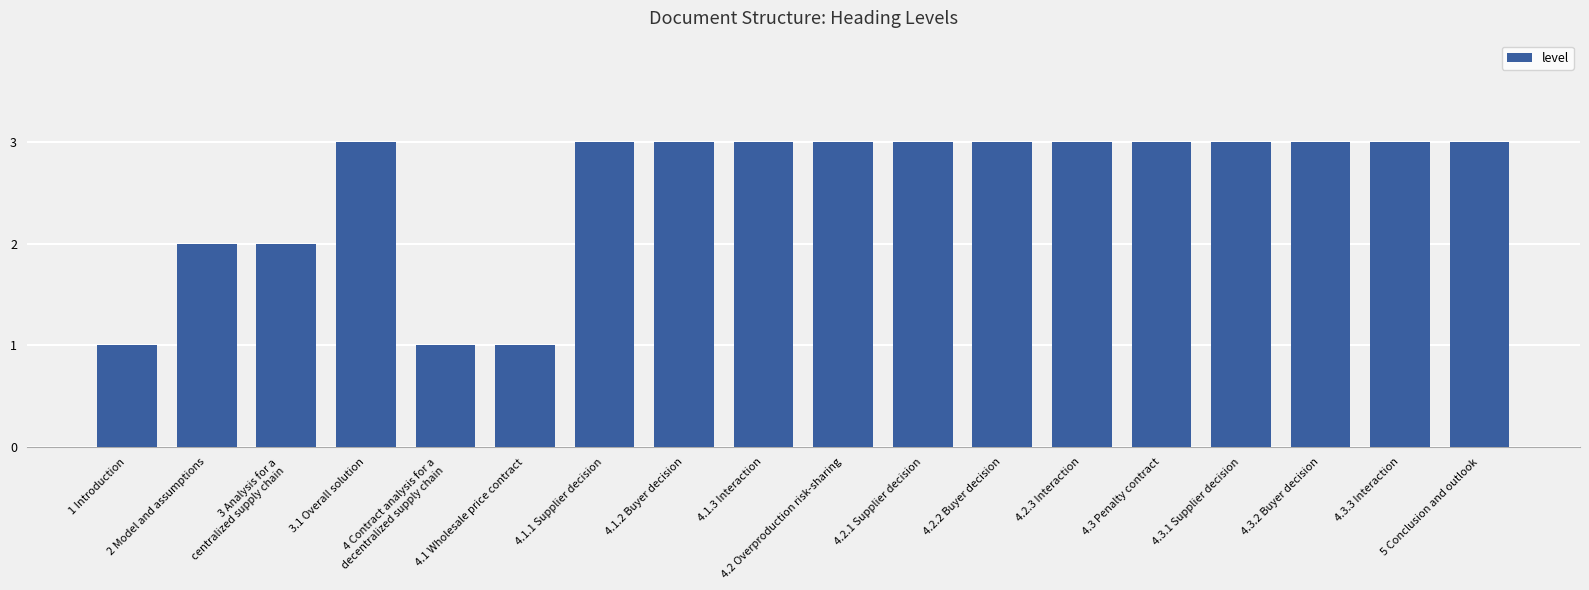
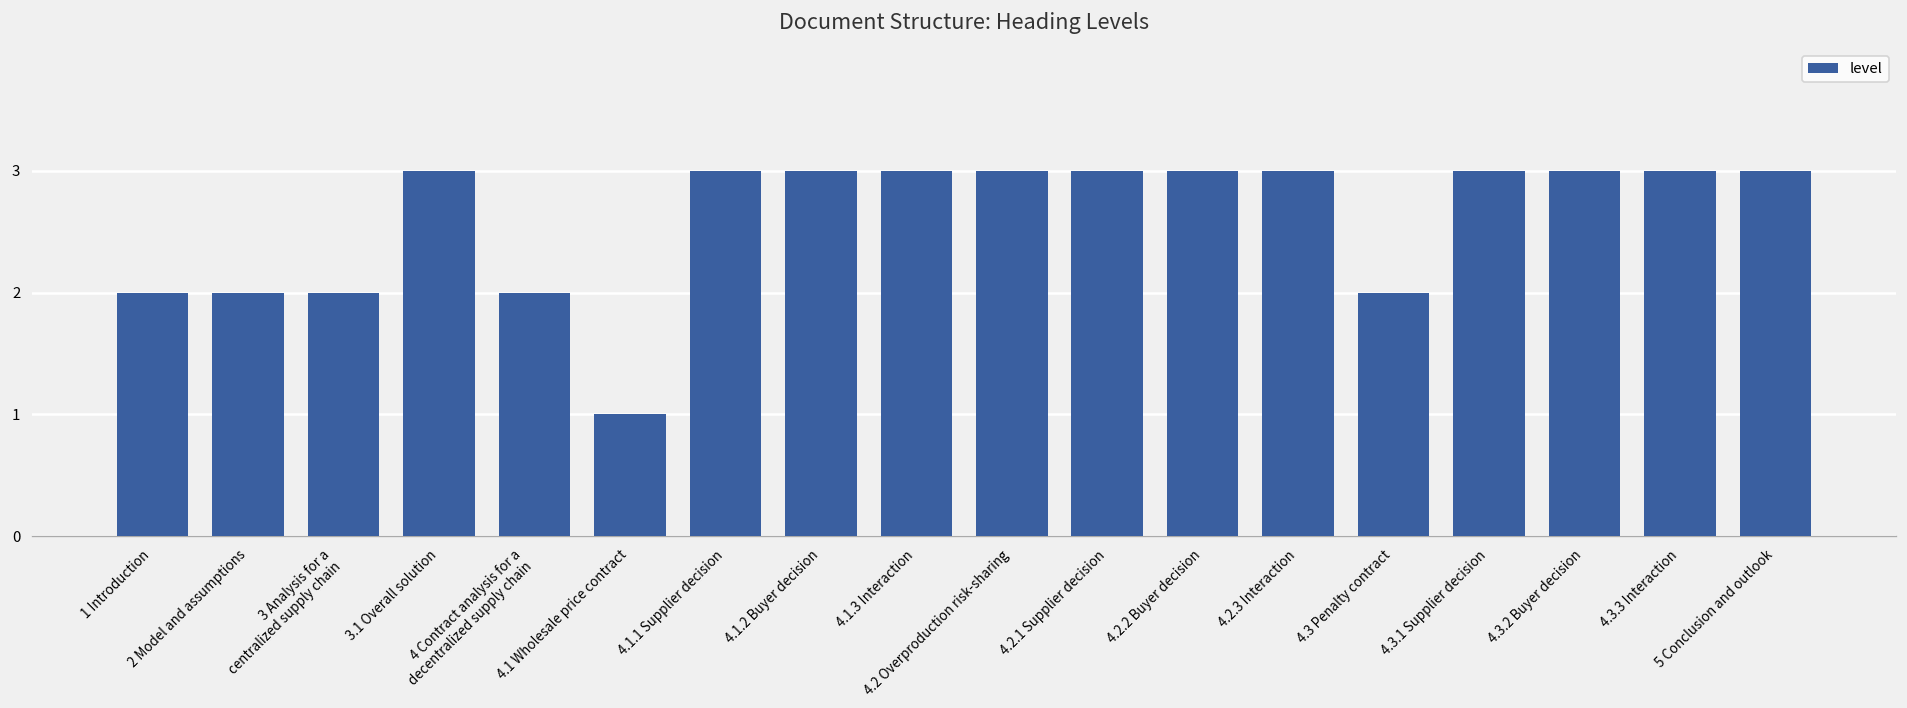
1 Introduction: 1 -> 2
4 Contract analysis for a decentralized supply chain: 1 -> 2
4.3 Penalty contract: 3 -> 2
